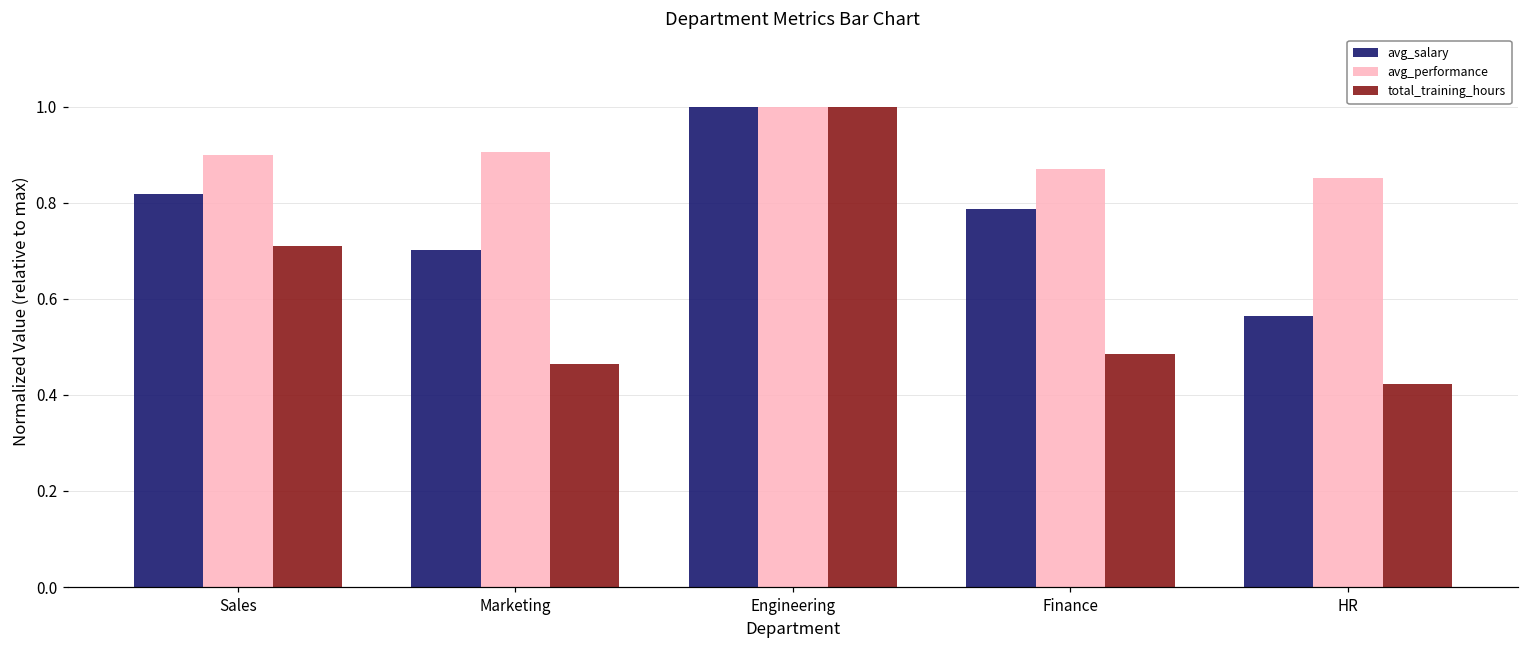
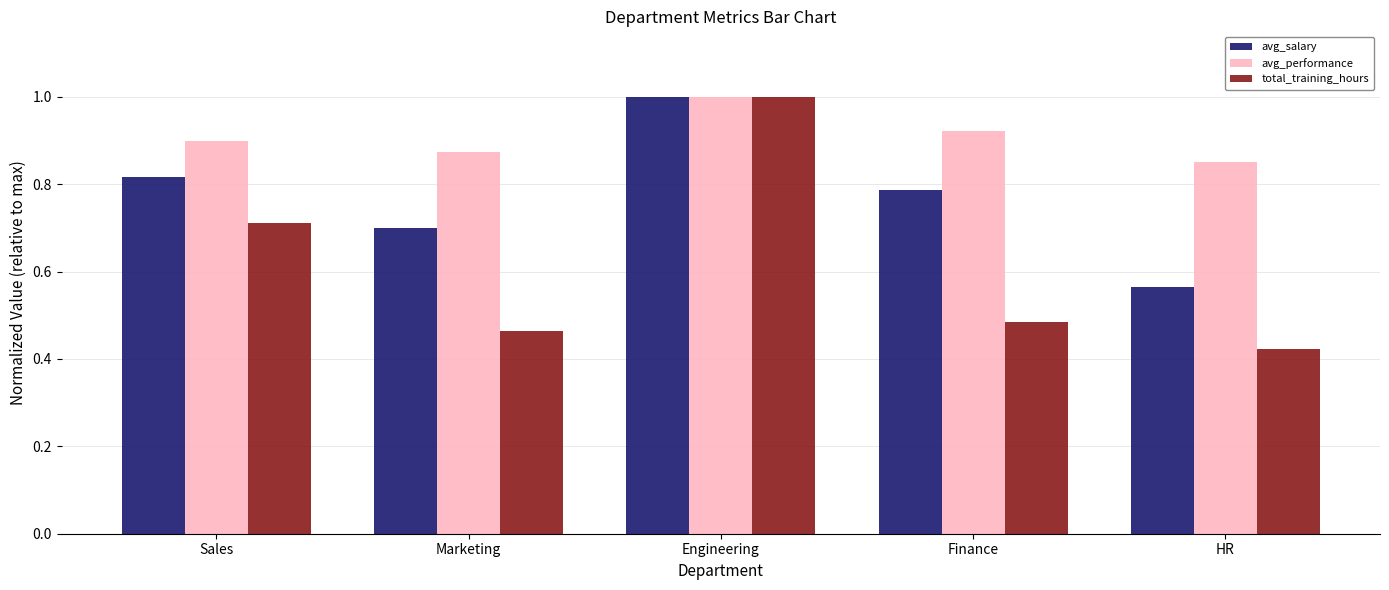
avg_performance, Marketing: 0.91 -> 0.87
avg_performance, Finance: 0.87 -> 0.92
